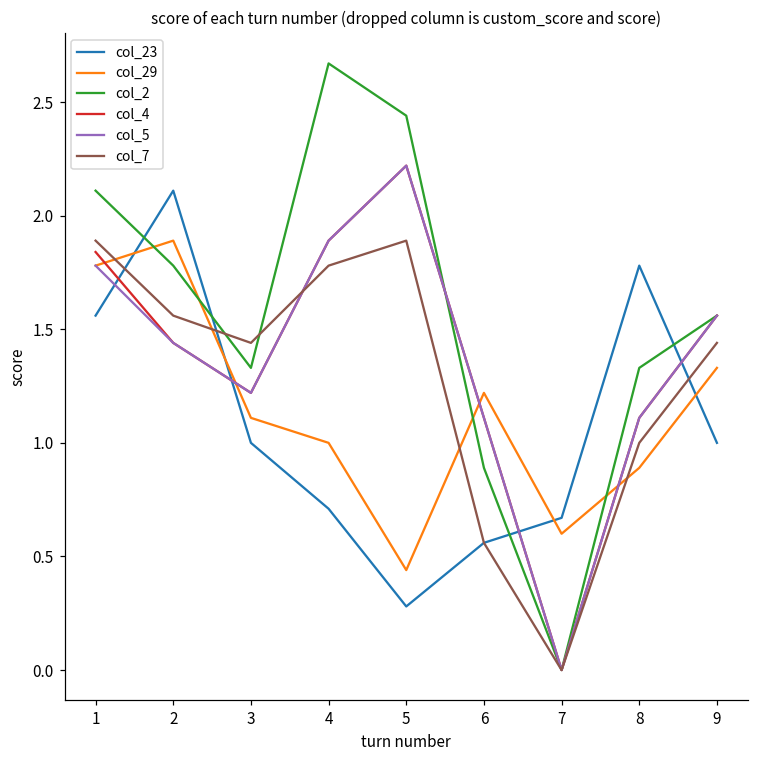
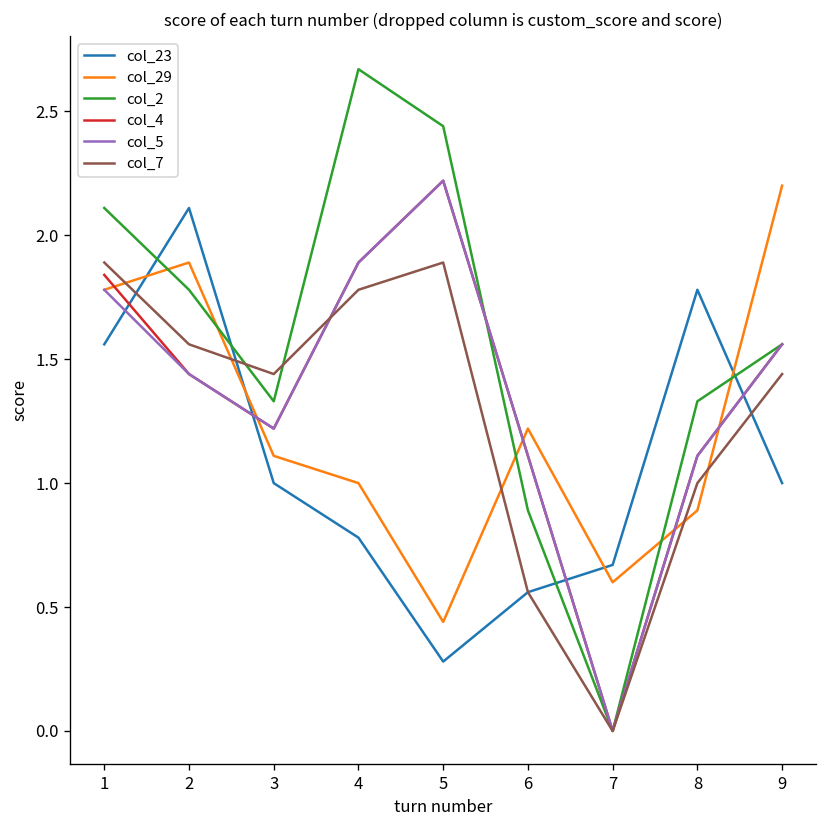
col_23, 4: 0.71 -> 0.78
col_29, 9: 1.33 -> 2.20
